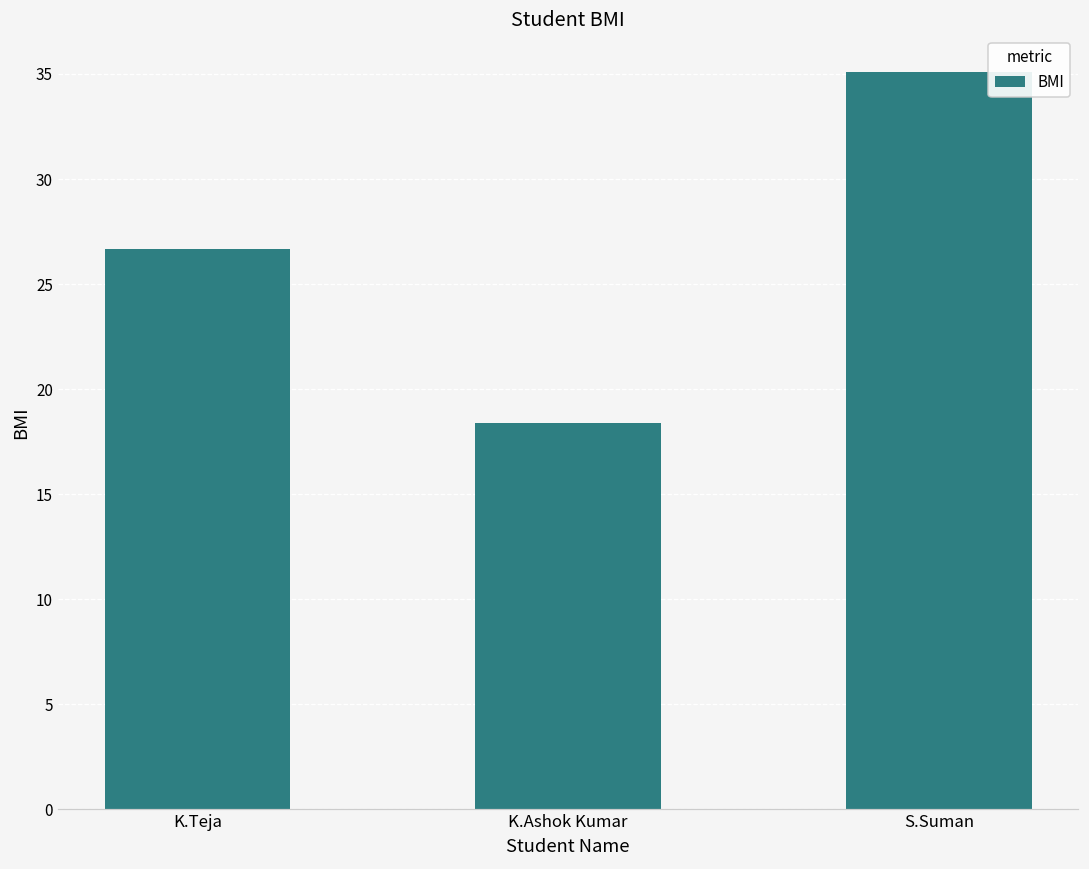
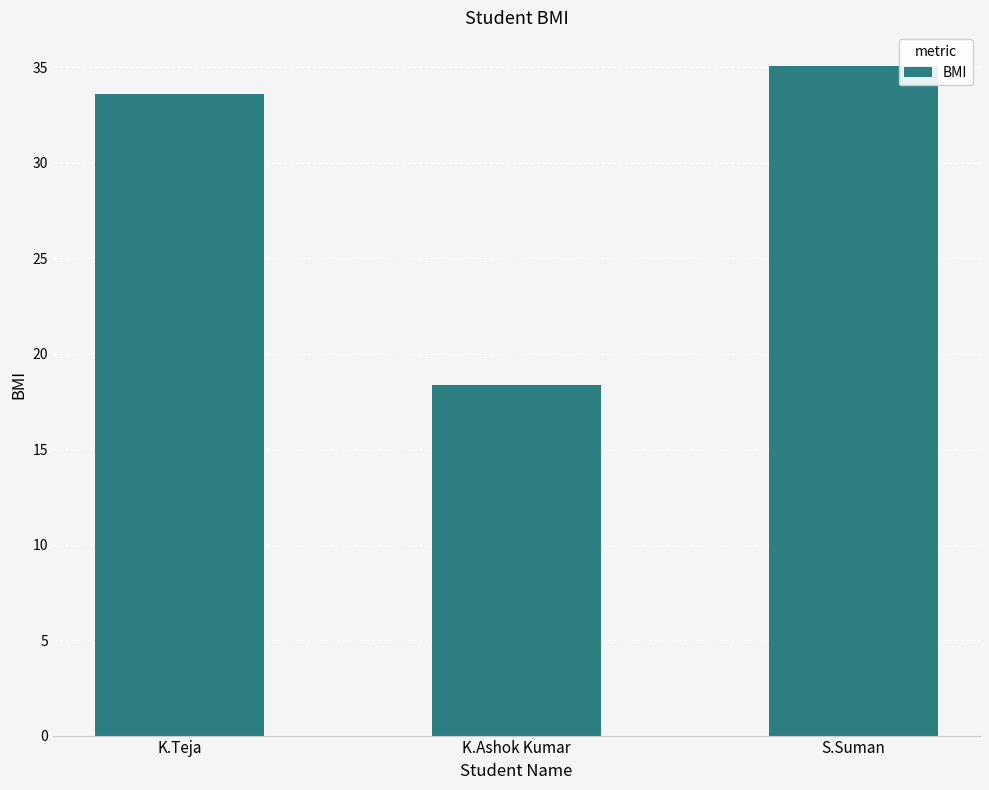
K.Teja: 26.6 -> 33.6
